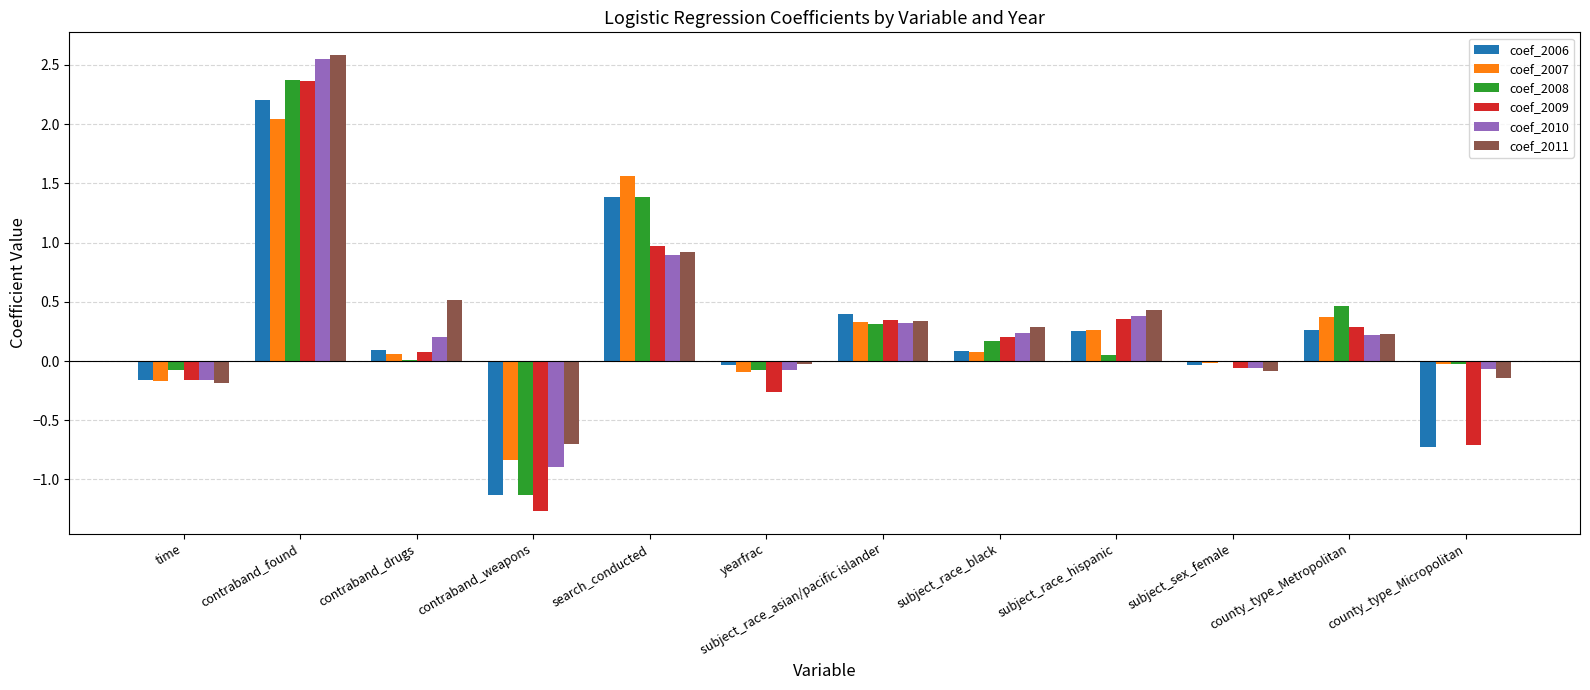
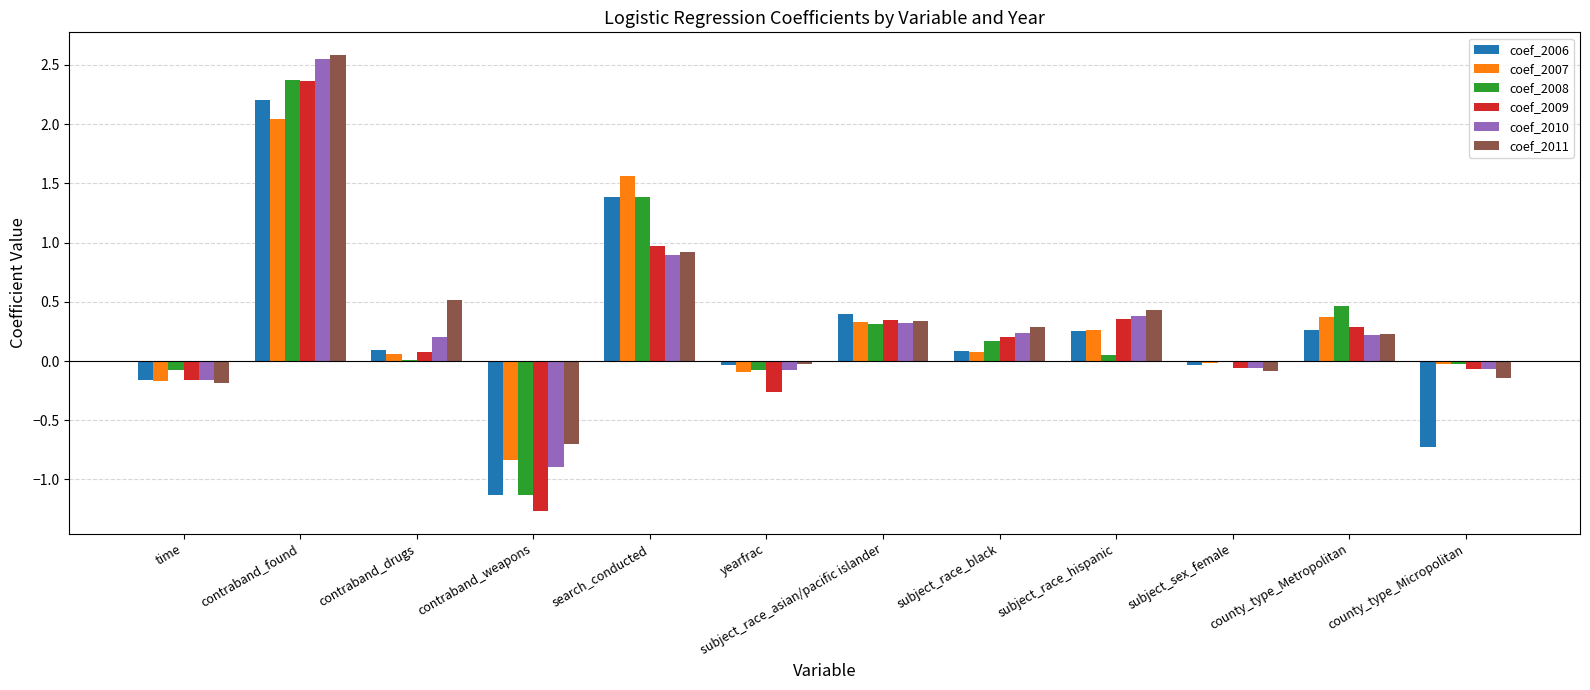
coef_2009, county_type_Micropolitan: -0.71 -> -0.07
